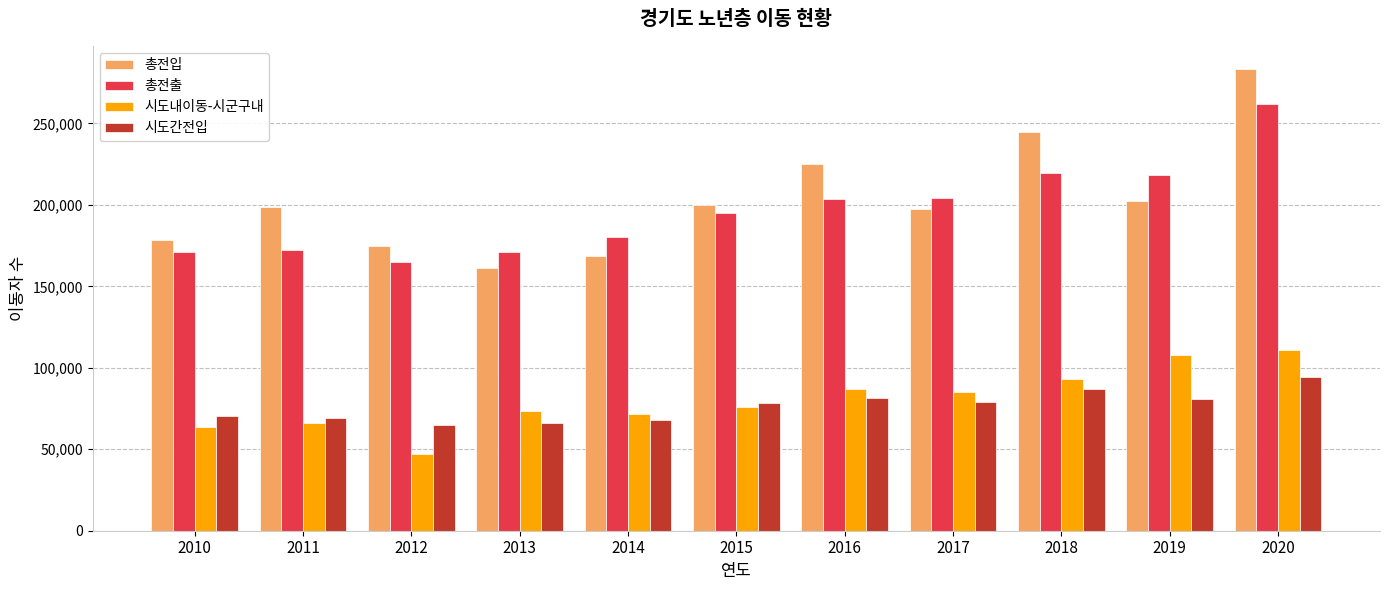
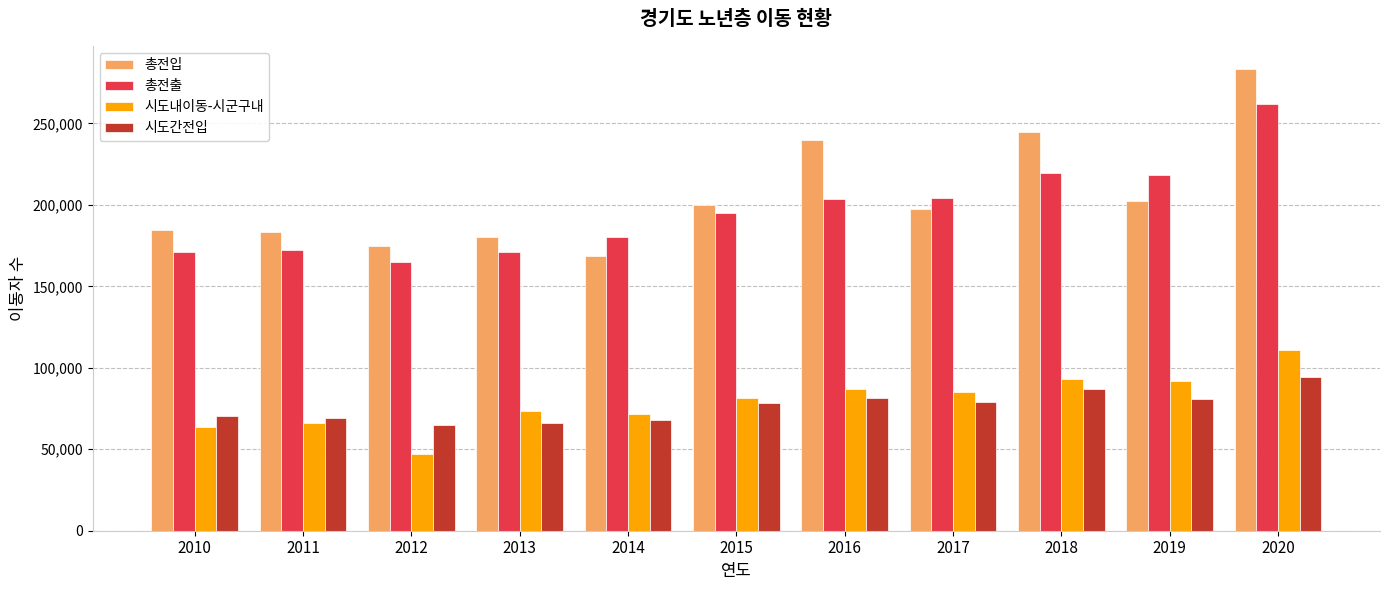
총전입, 2010: 179,000 -> 185,000
총전입, 2011: 199,000 -> 183,000
총전입, 2013: 161,000 -> 180,000
시도내이동-시군구내, 2015: 76,000 -> 81,000
총전입, 2016: 225,000 -> 240,000
시도내이동-시군구내, 2019: 108,000 -> 92,000
